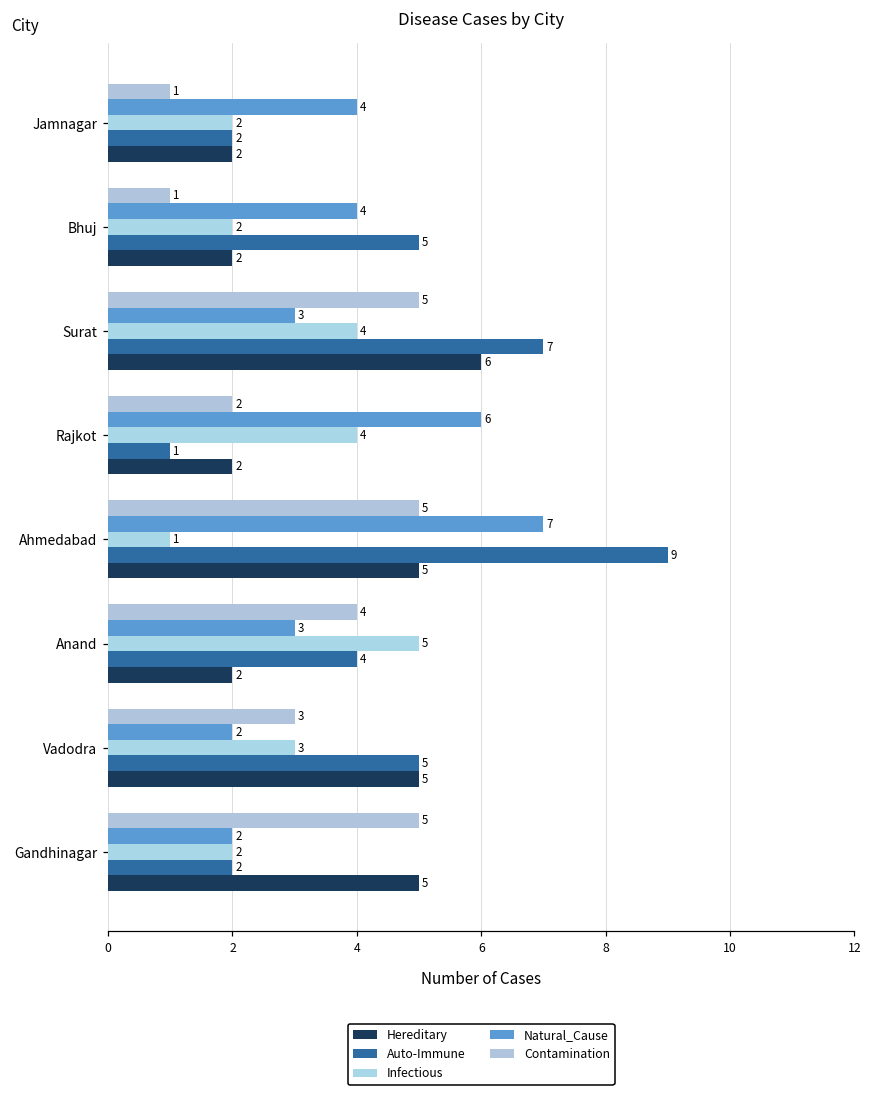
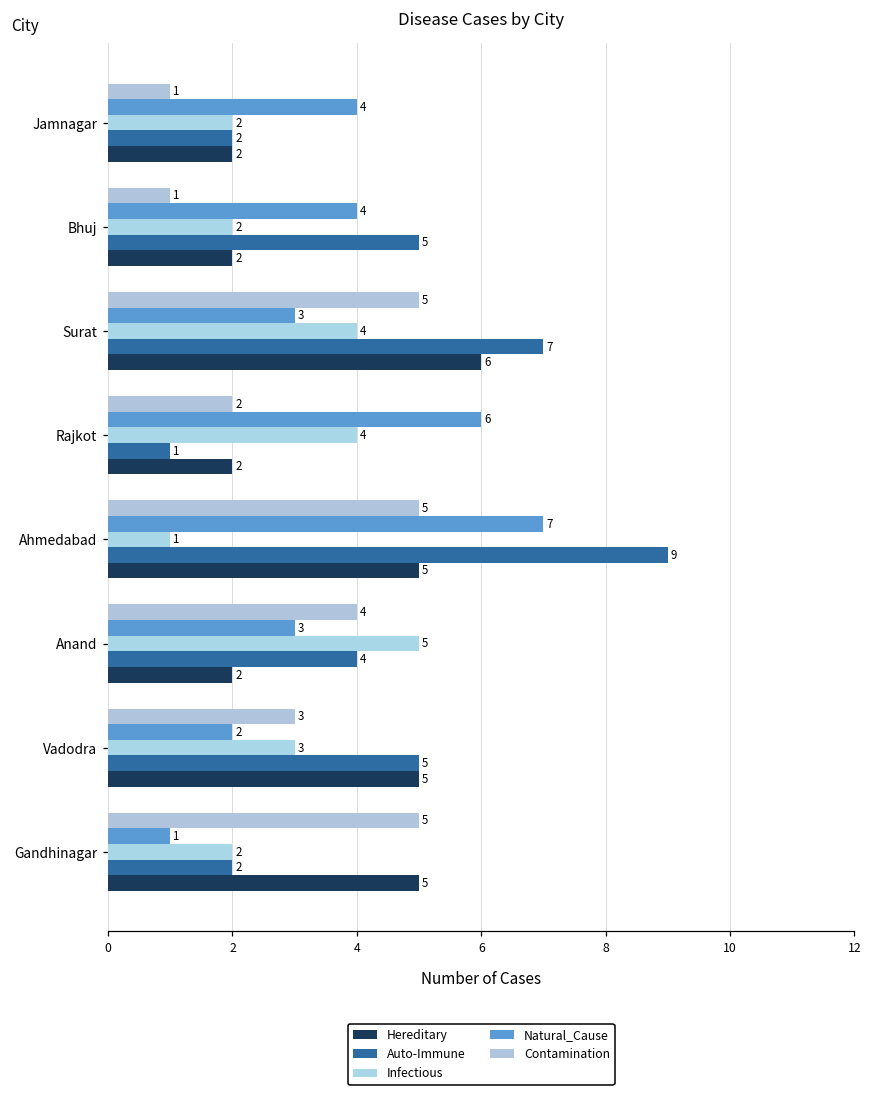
Natural_Cause, Gandhinagar: 2 -> 1
